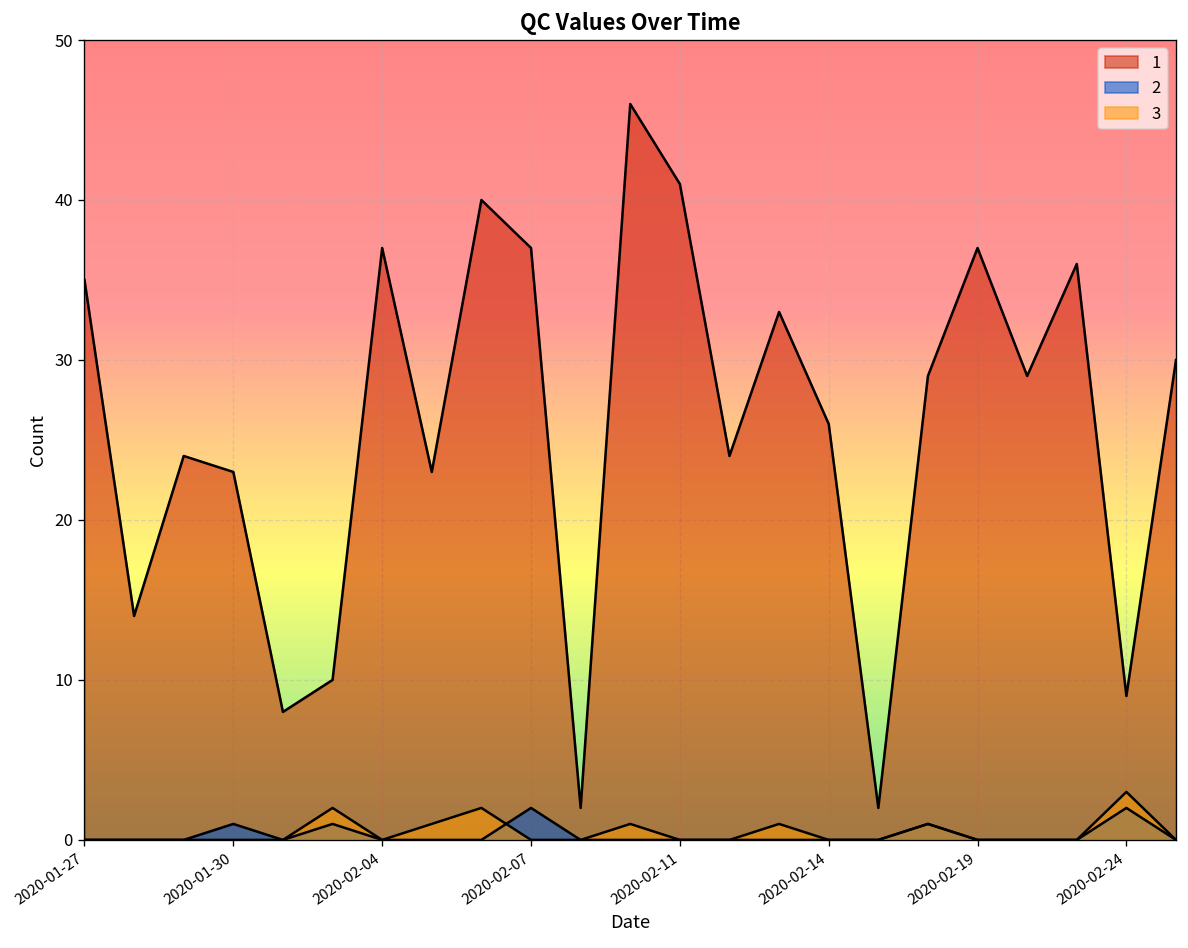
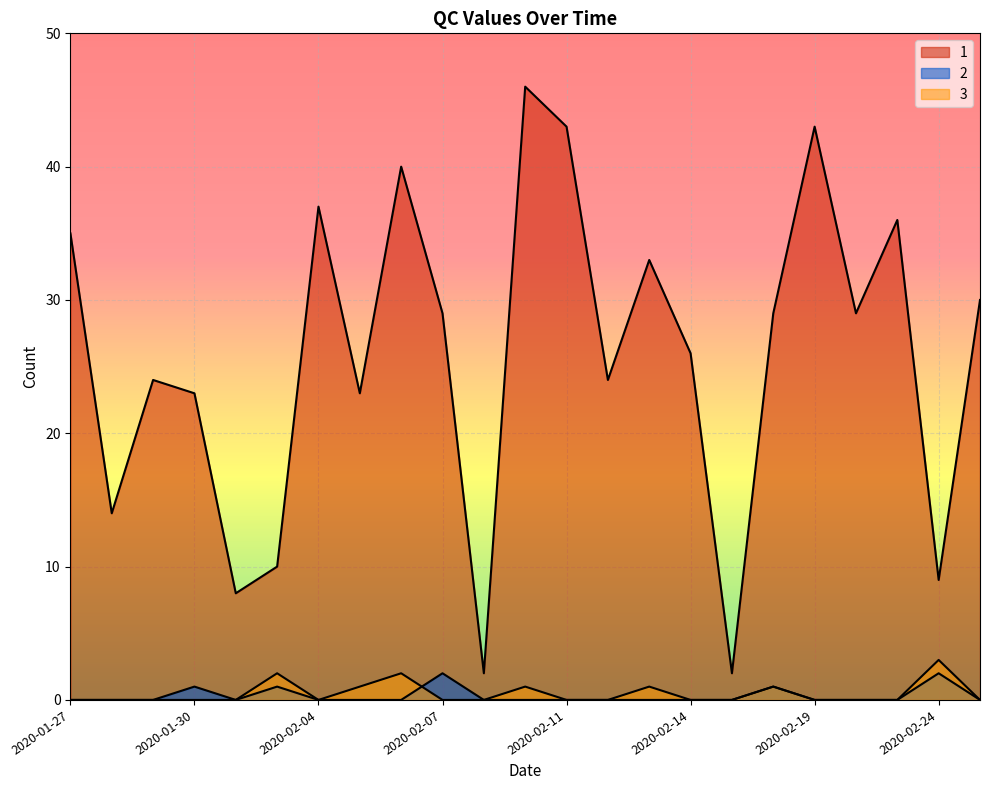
1, 2020-02-07: 37 -> 29
1, 2020-02-11: 41 -> 43
1, 2020-02-19: 37 -> 43
